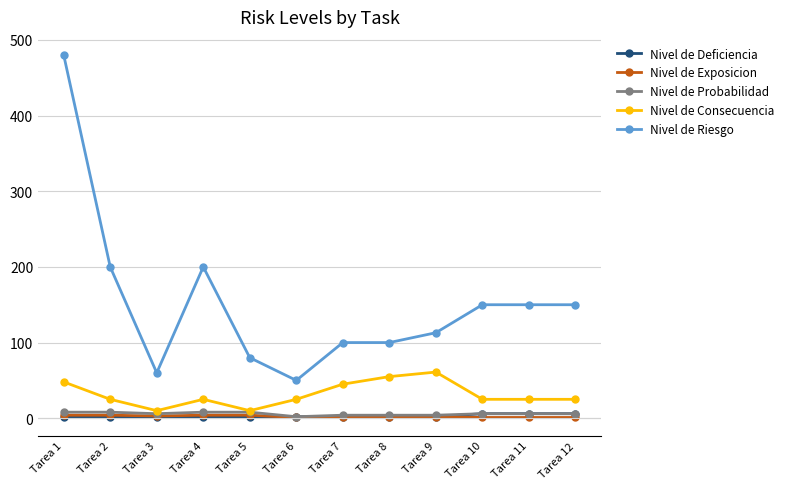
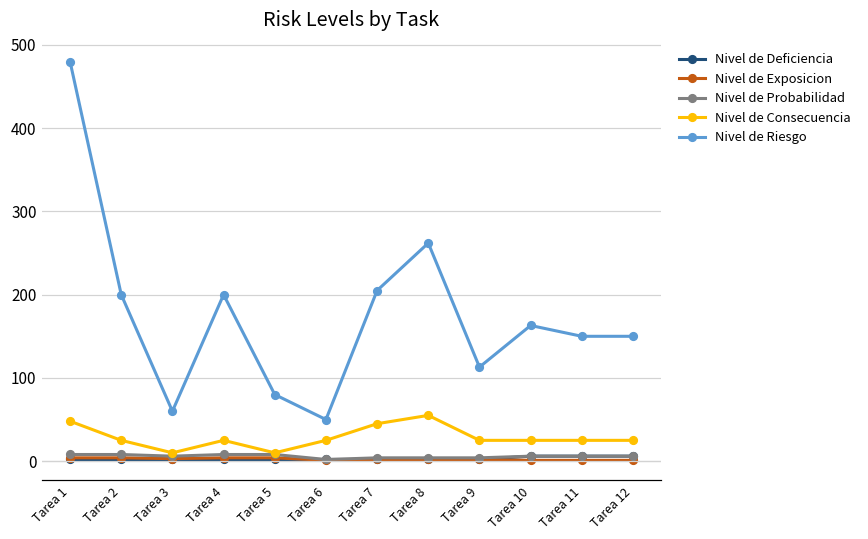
Nivel de Riesgo, Tarea 7: 100 -> 210
Nivel de Riesgo, Tarea 8: 100 -> 260
Nivel de Consecuencia, Tarea 9: 60 -> 30
Nivel de Riesgo, Tarea 10: 150 -> 160
